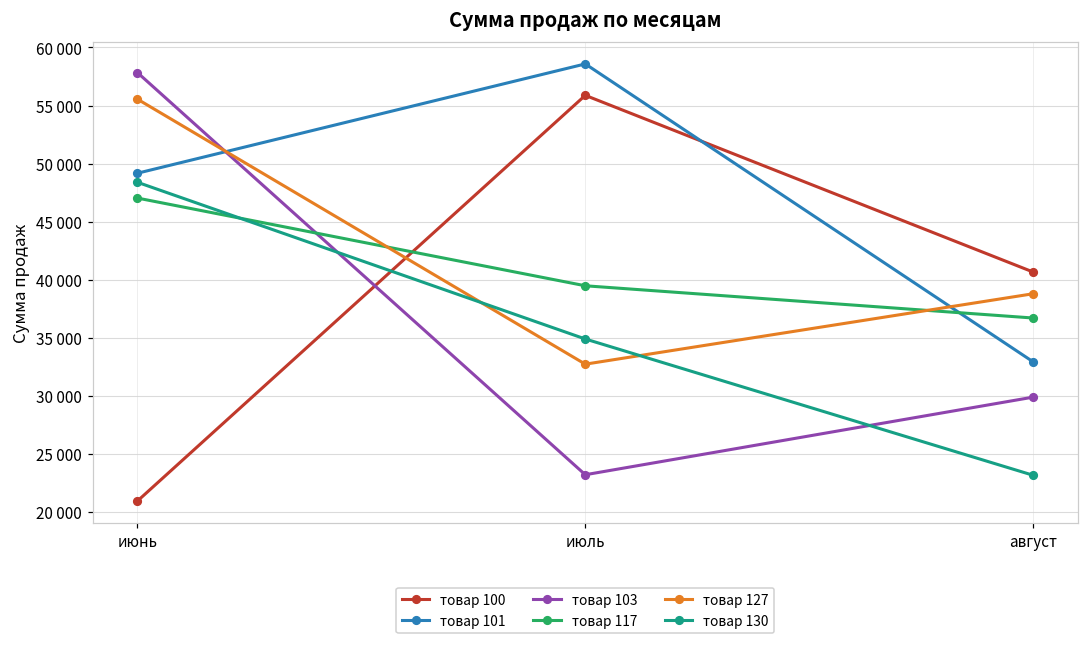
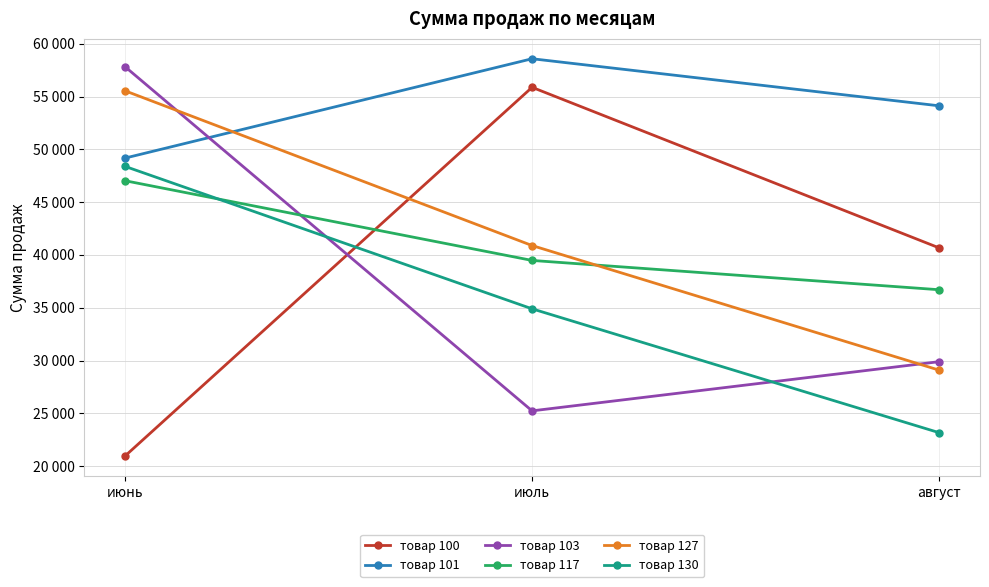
товар 103, июль: 23200 -> 25200
товар 127, июль: 32700 -> 40900
товар 101, август: 32900 -> 54100
товар 127, август: 38800 -> 29100
